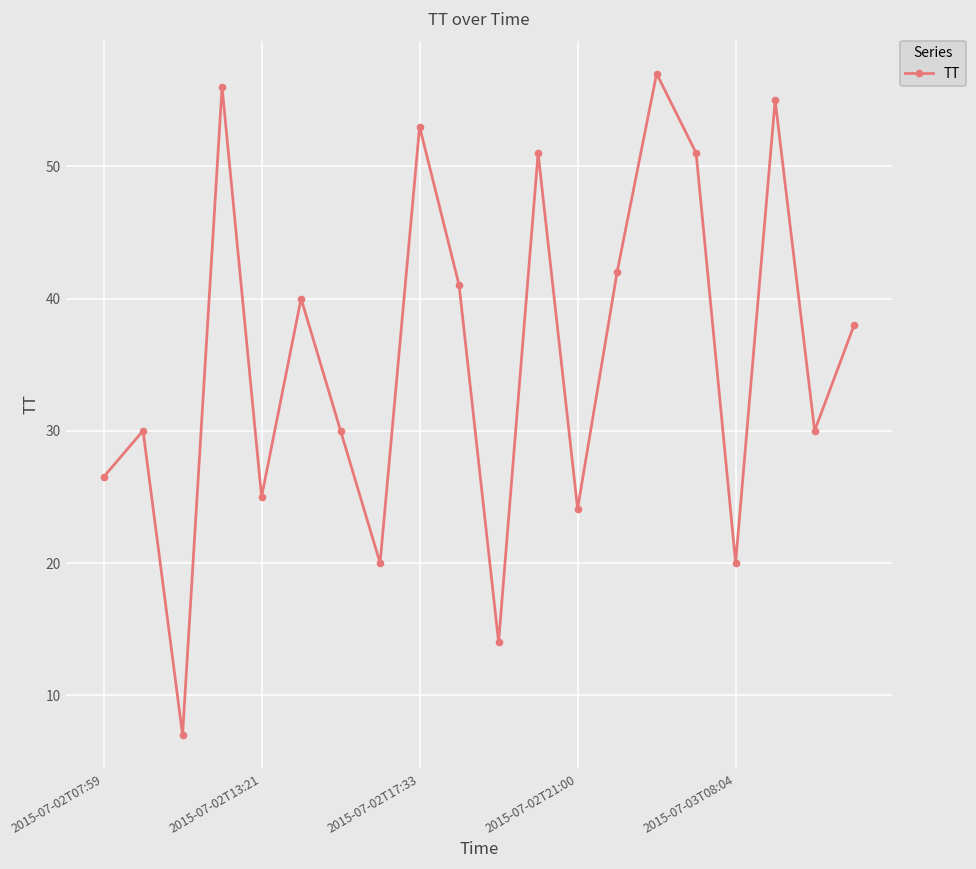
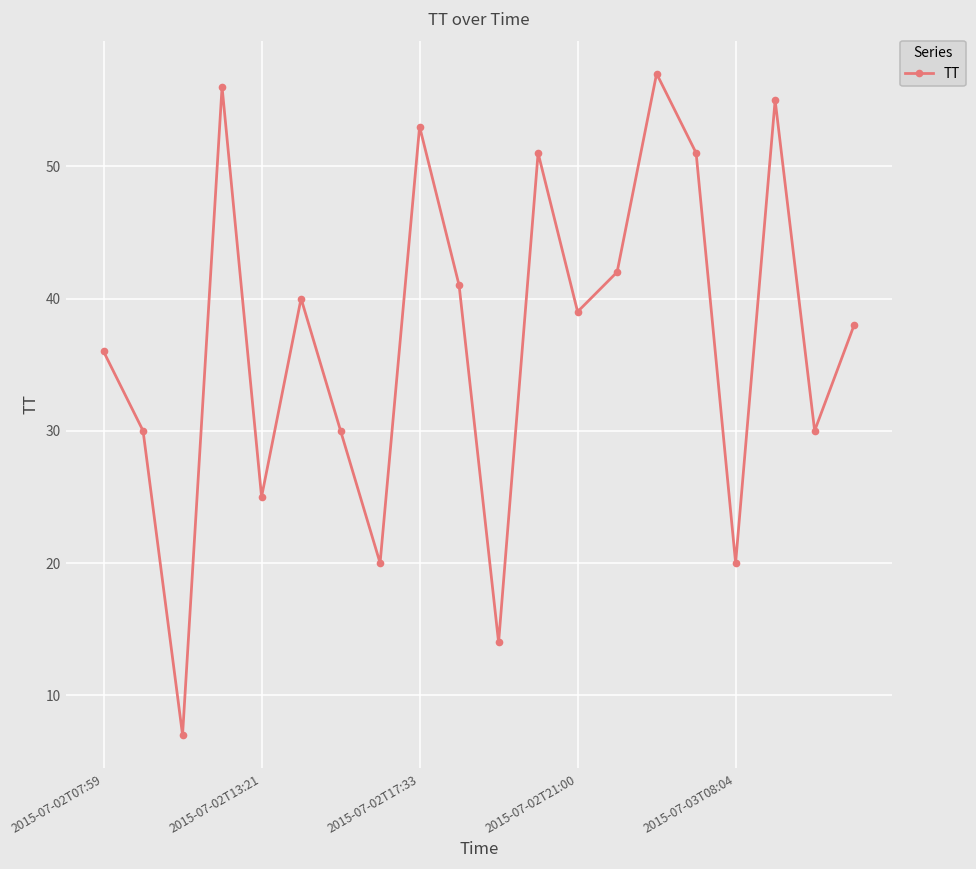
2015-07-02T07:59: 26.5 -> 36.0
2015-07-02T21:00: 24.1 -> 39.0
